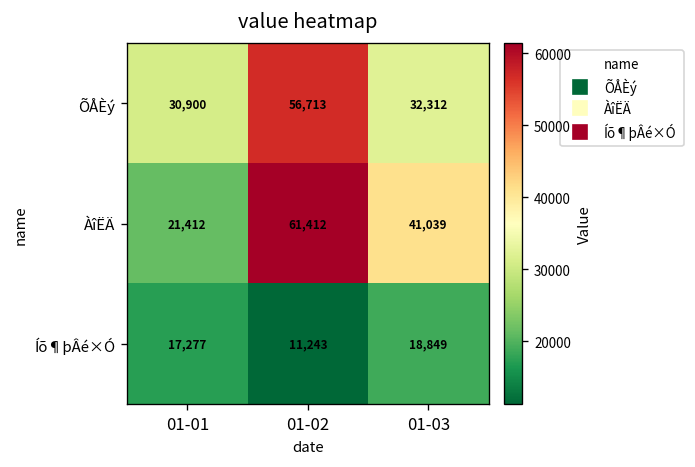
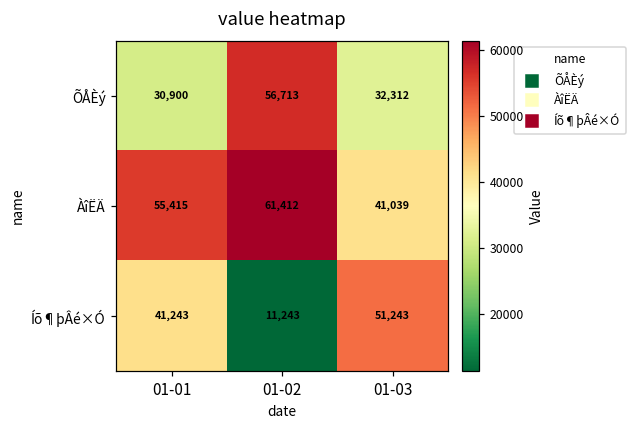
ÀîËÄ, 01-01: 21,412 -> 55,415
Íõ¶þÂé×Ó, 01-01: 17,277 -> 41,243
Íõ¶þÂé×Ó, 01-03: 18,849 -> 51,243
